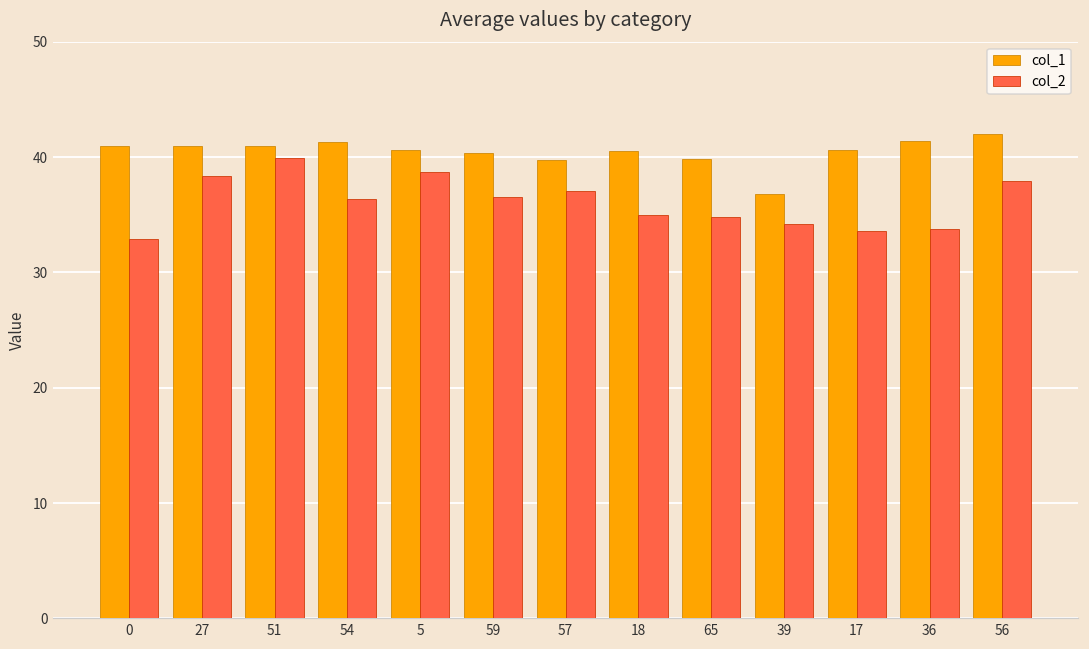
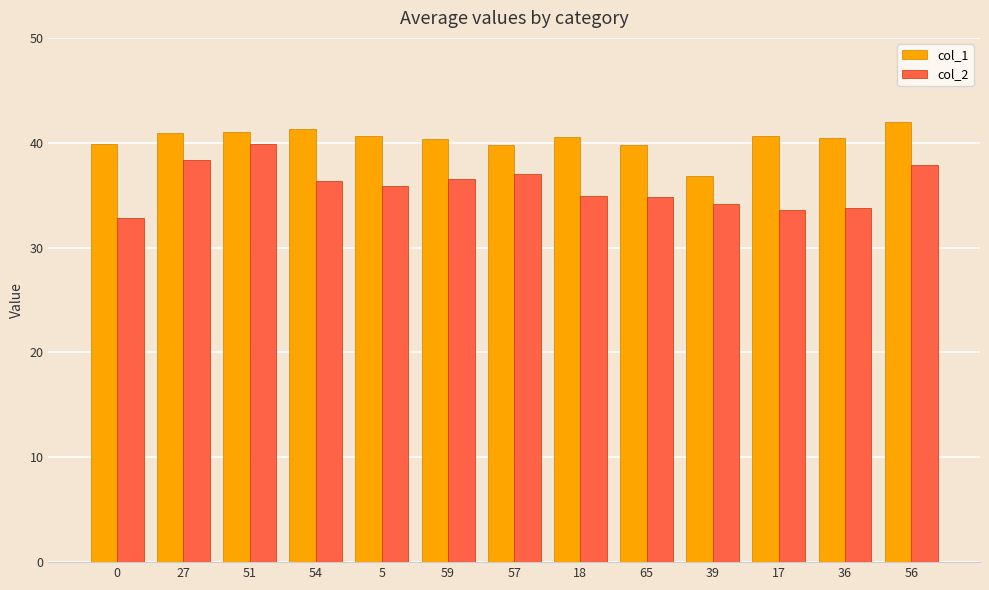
col_1, 0: 40.9 -> 39.9
col_2, 5: 38.7 -> 35.8
col_1, 36: 41.4 -> 40.5
